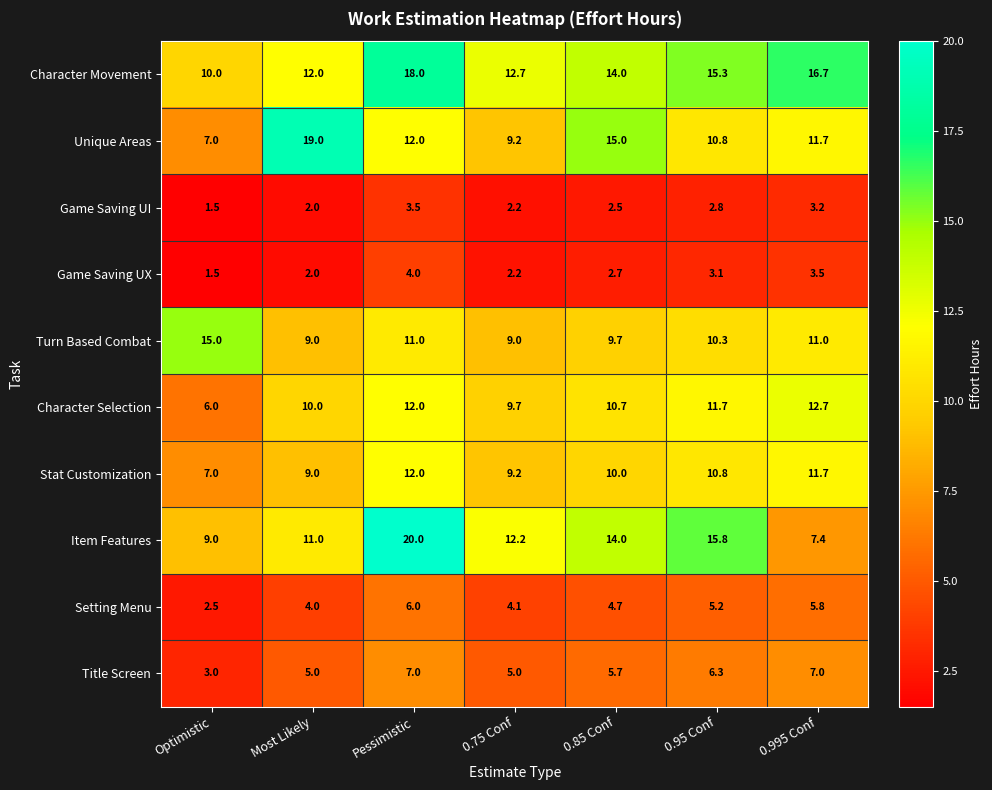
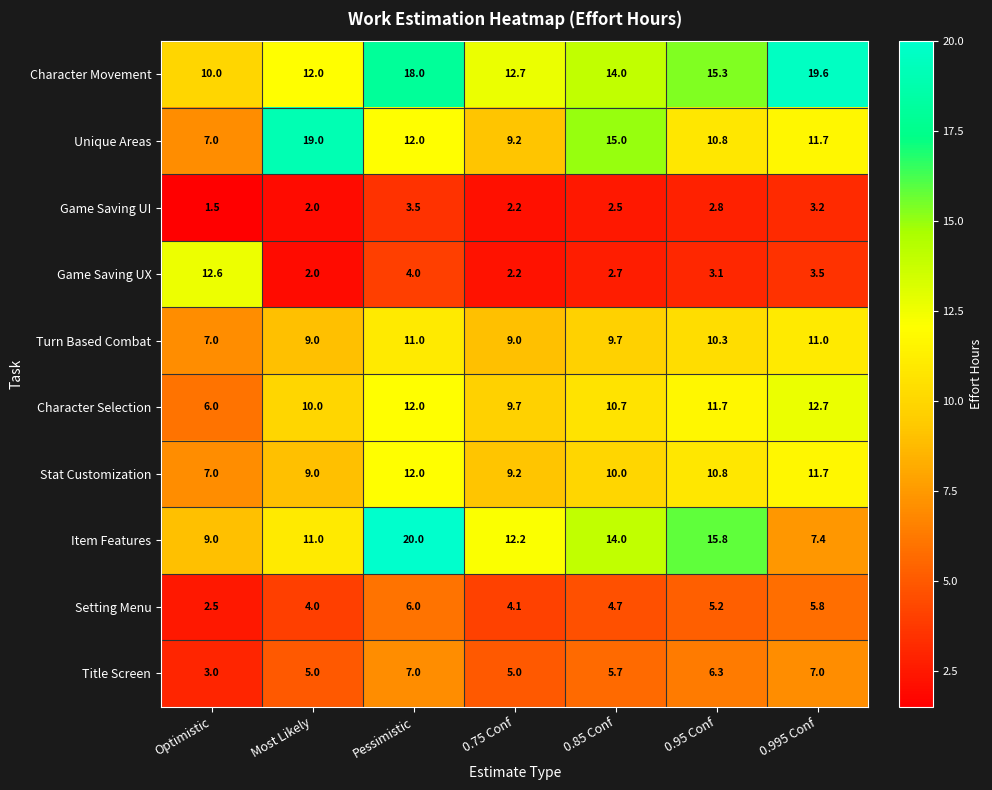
Character Movement, 0.995 Conf: 16.7 -> 19.6
Game Saving UX, Optimistic: 1.5 -> 12.6
Turn Based Combat, Optimistic: 15.0 -> 7.0
